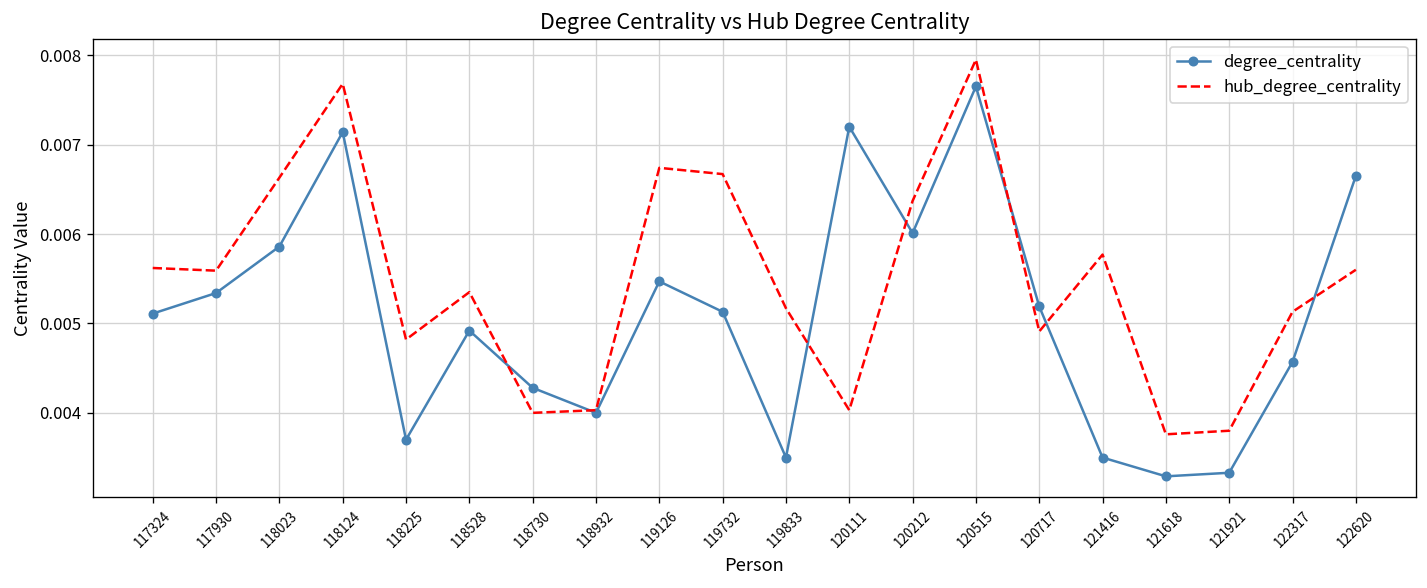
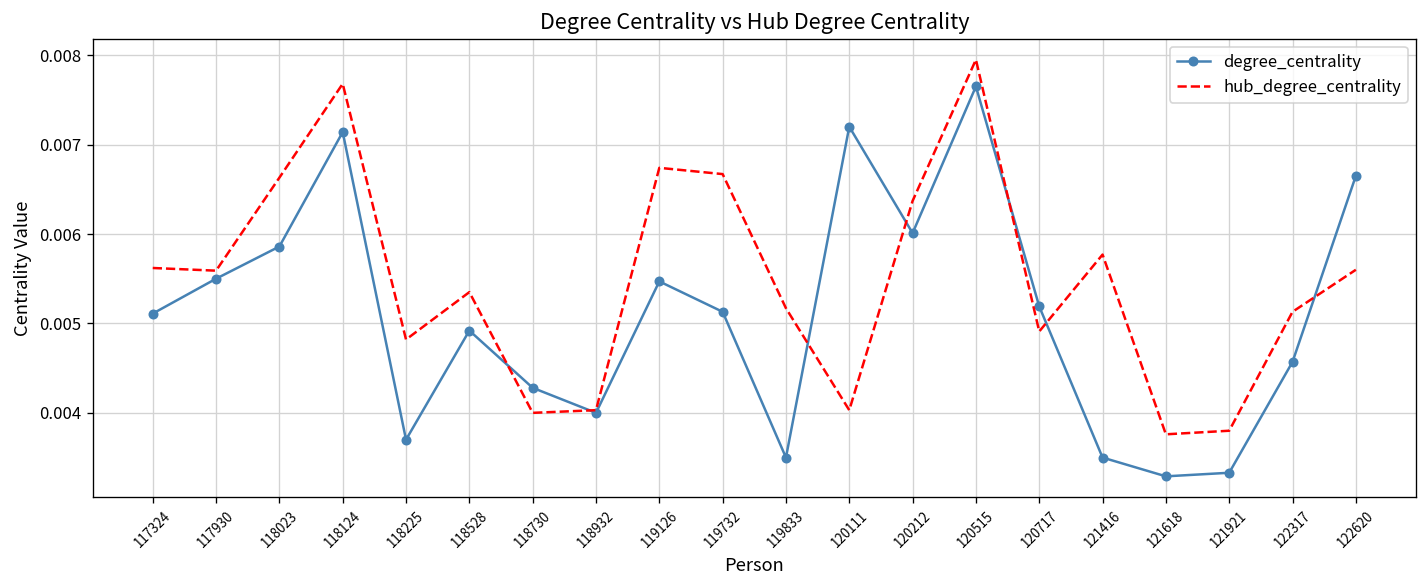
degree_centrality, 117930: 0.0053 -> 0.0055
